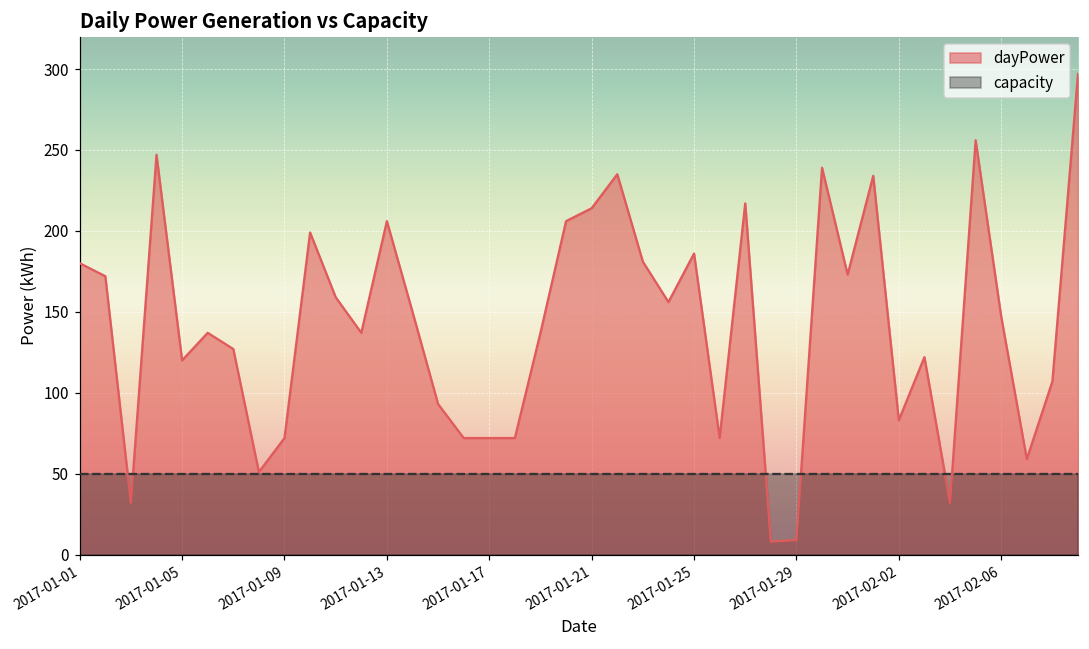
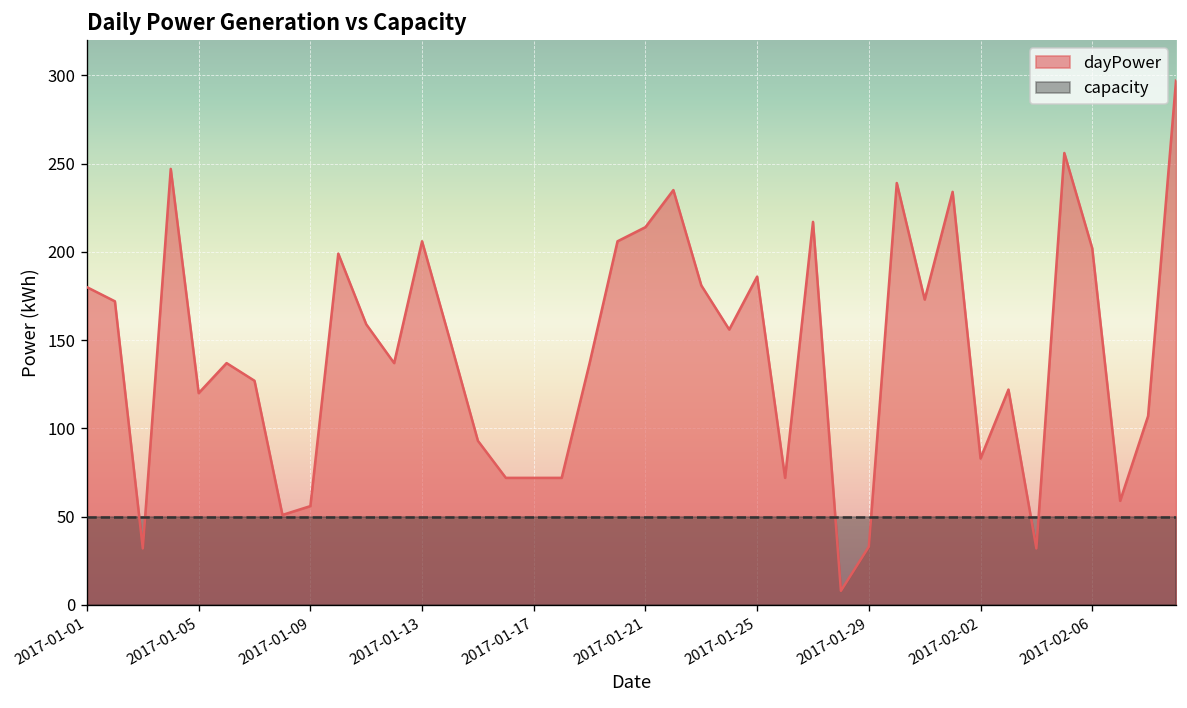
dayPower, 2017-01-09: 72 -> 56
dayPower, 2017-01-29: 9 -> 33
dayPower, 2017-02-06: 147 -> 202
